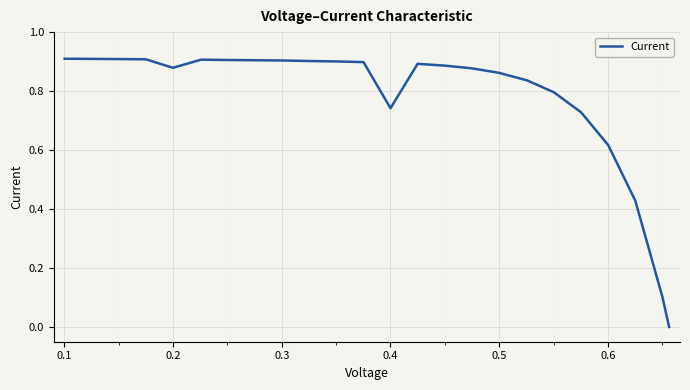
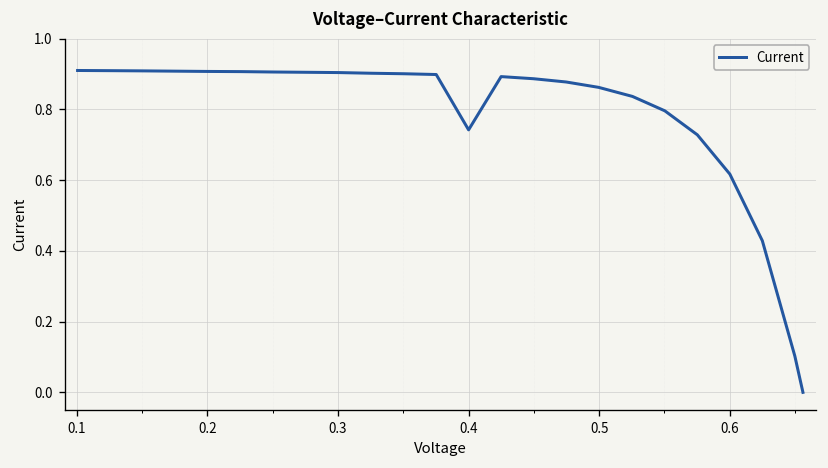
0.2: 0.88 -> 0.91
